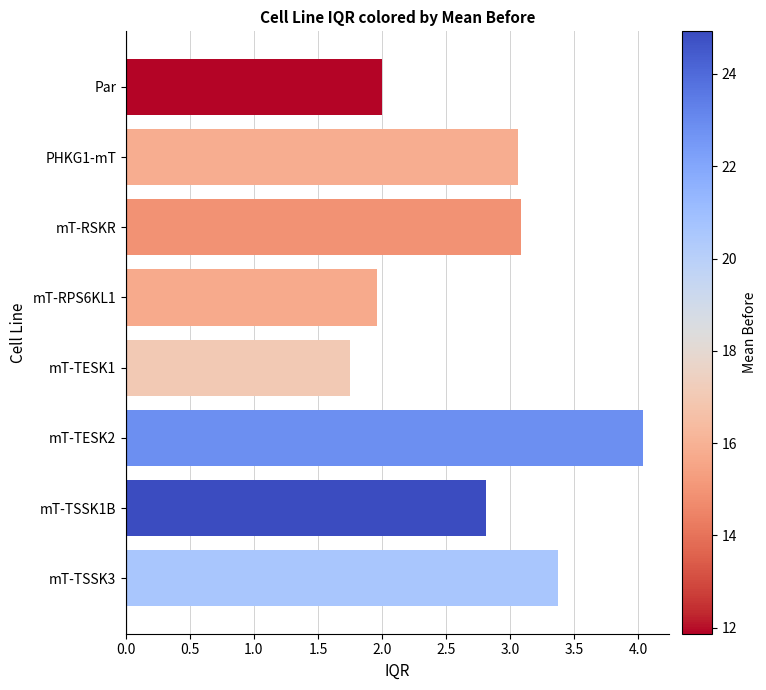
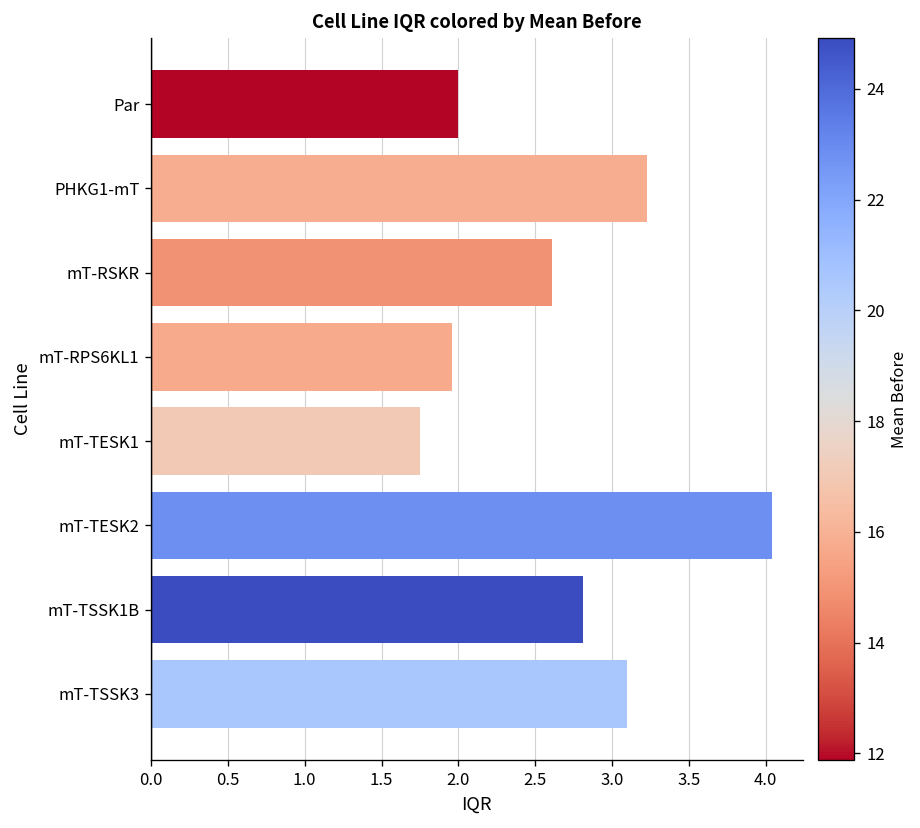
PHKG1-mT: 3.06 -> 3.23
mT-RSKR: 3.08 -> 2.61
mT-TSSK3: 3.37 -> 3.09
